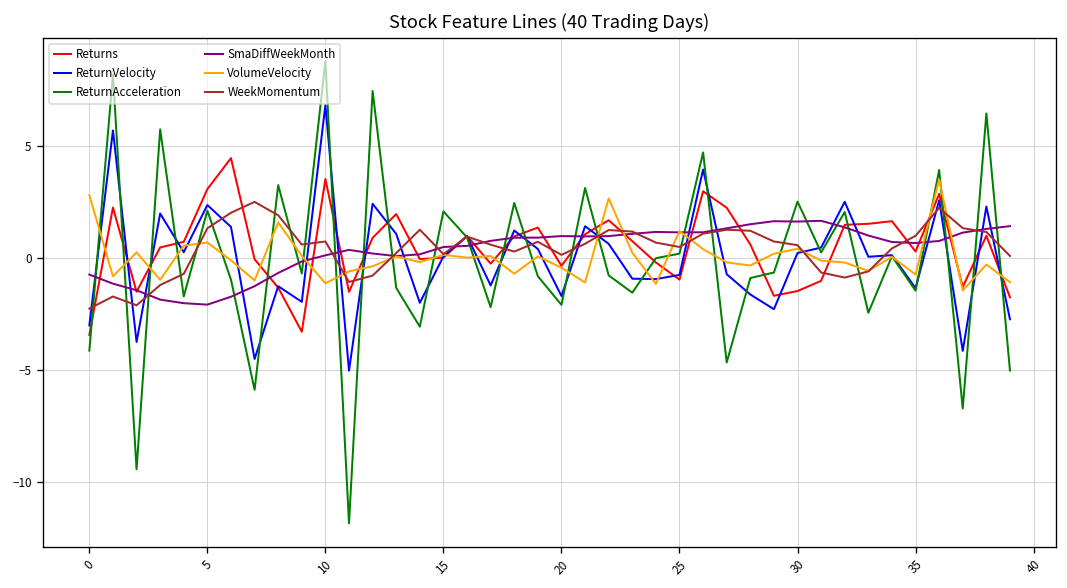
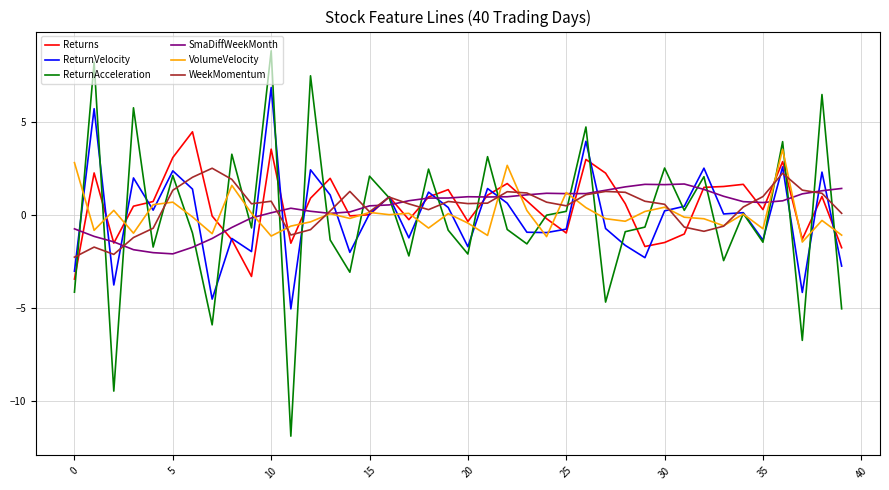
WeekMomentum, 20: 0.1 -> 0.6
